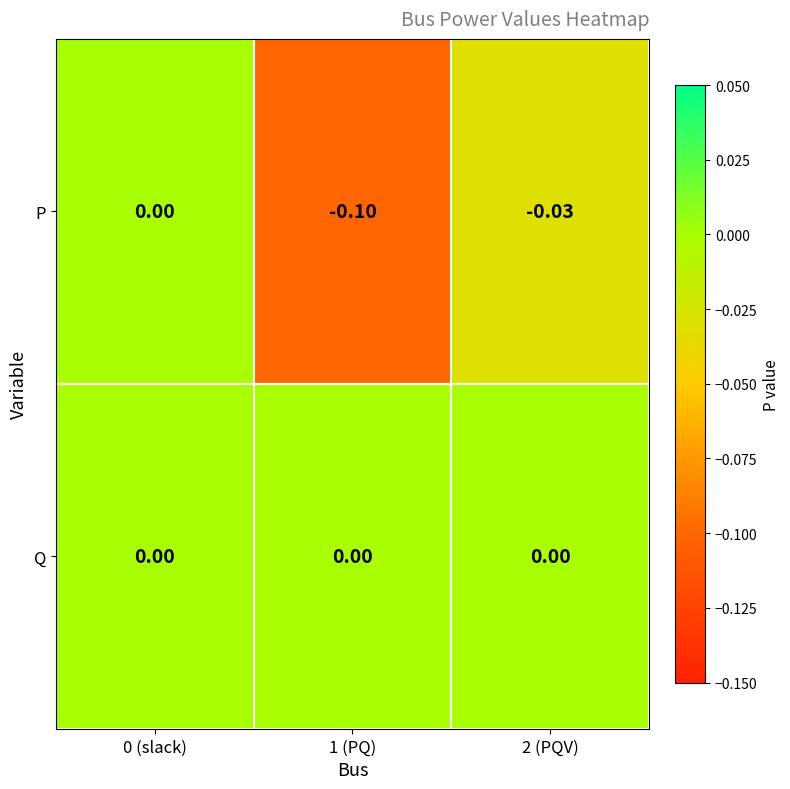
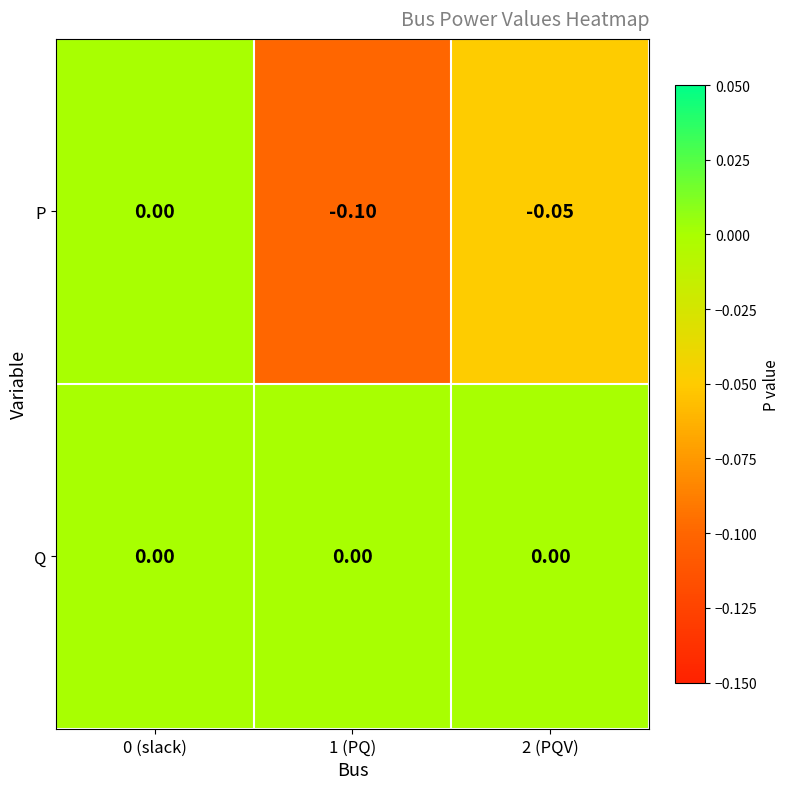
P, 2 (PQV): -0.03 -> -0.05
